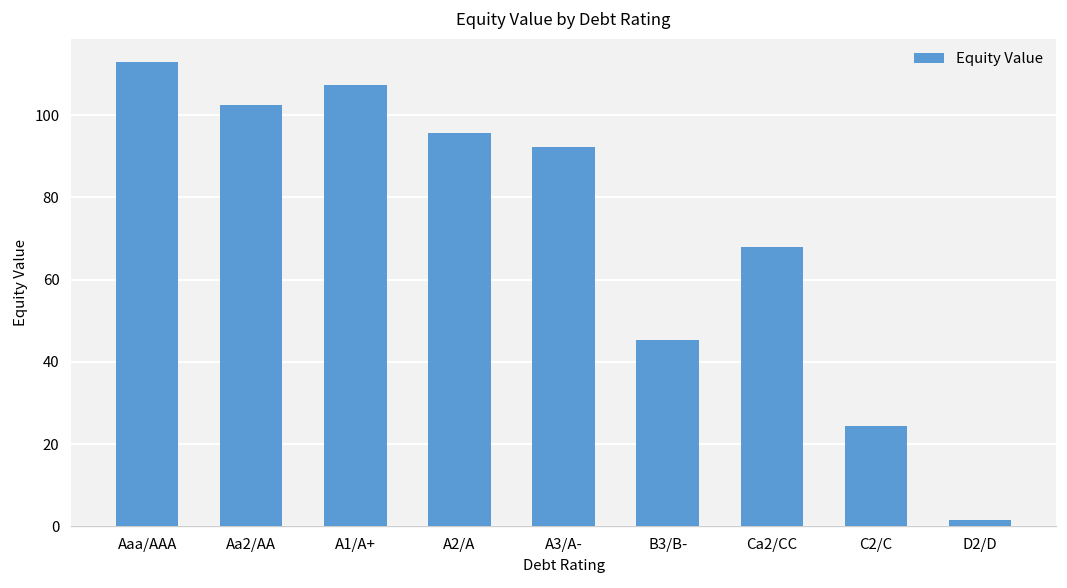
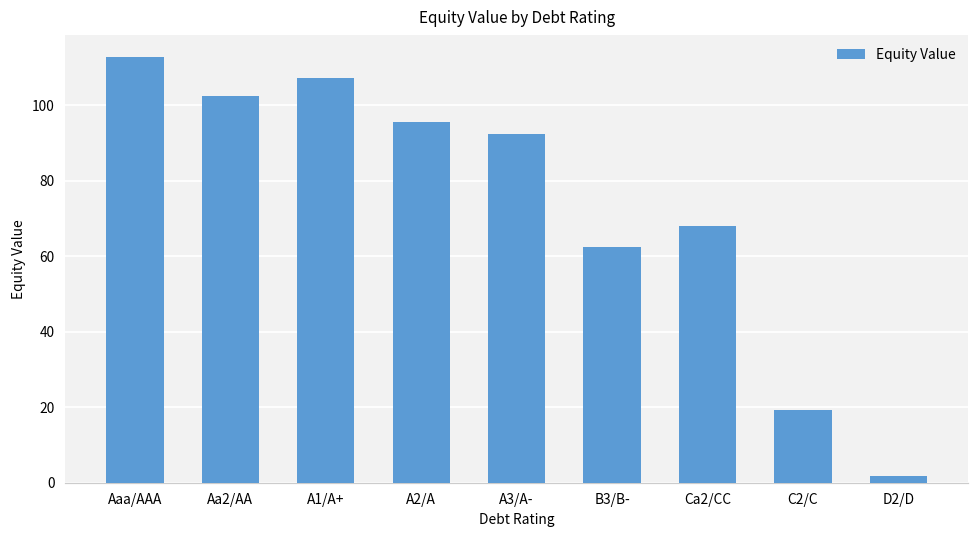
B3/B-: 45 -> 63
C2/C: 24 -> 19
